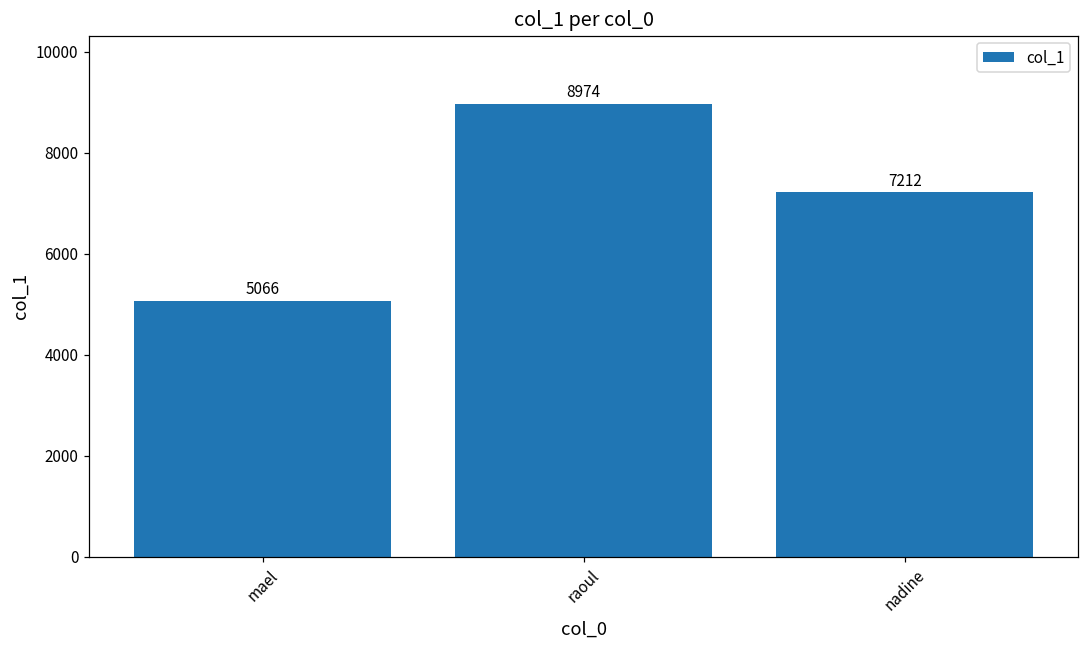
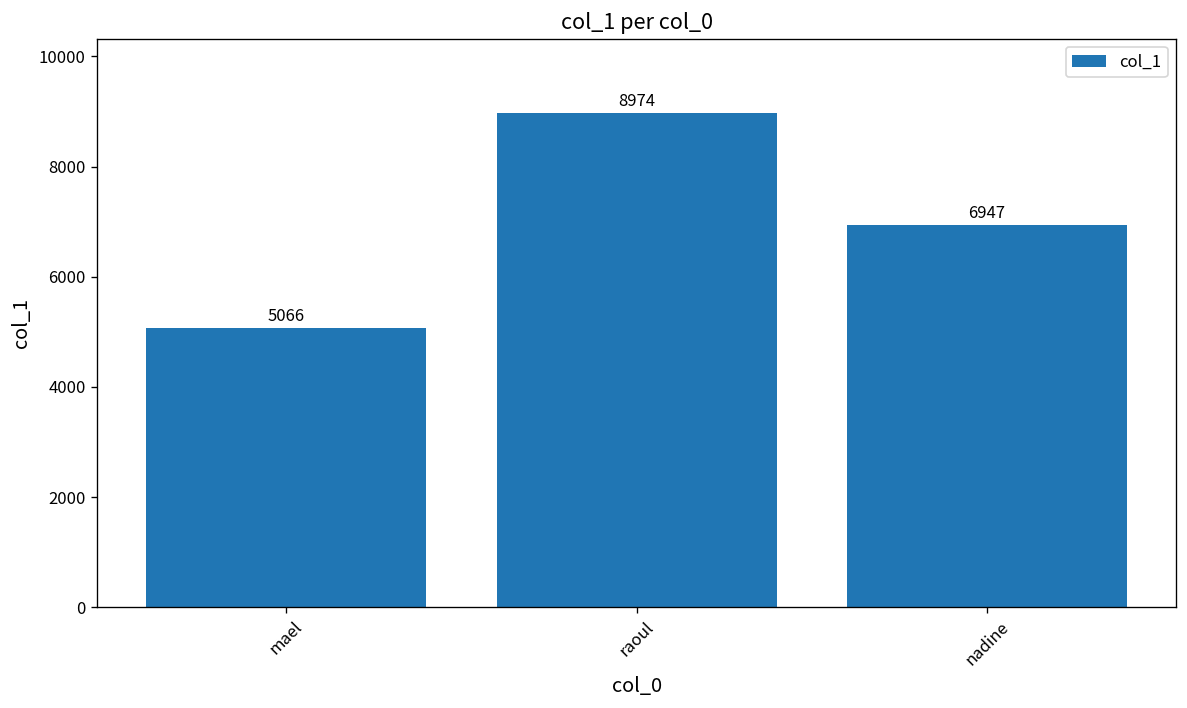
nadine: 7212 -> 6947
